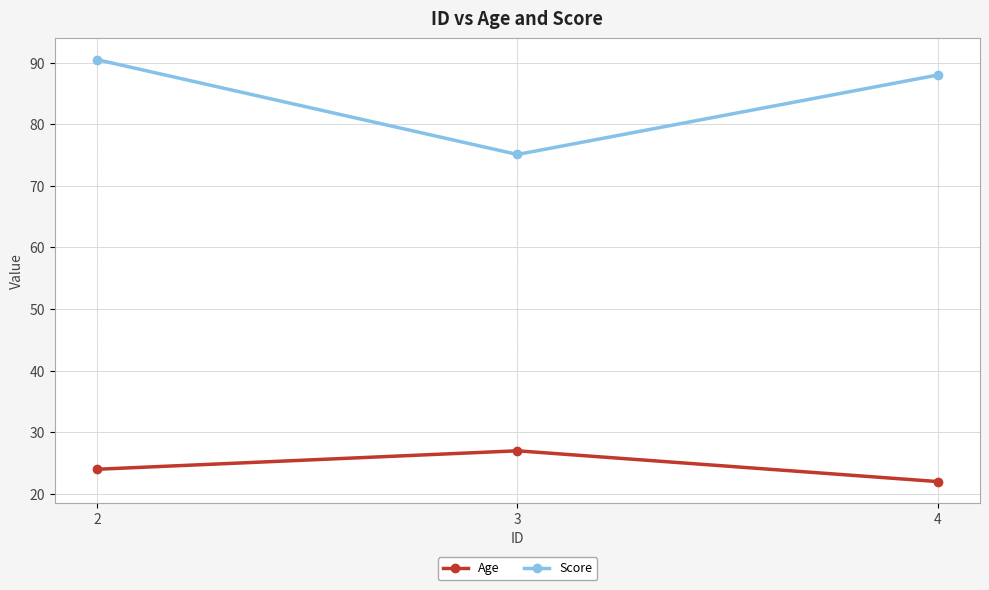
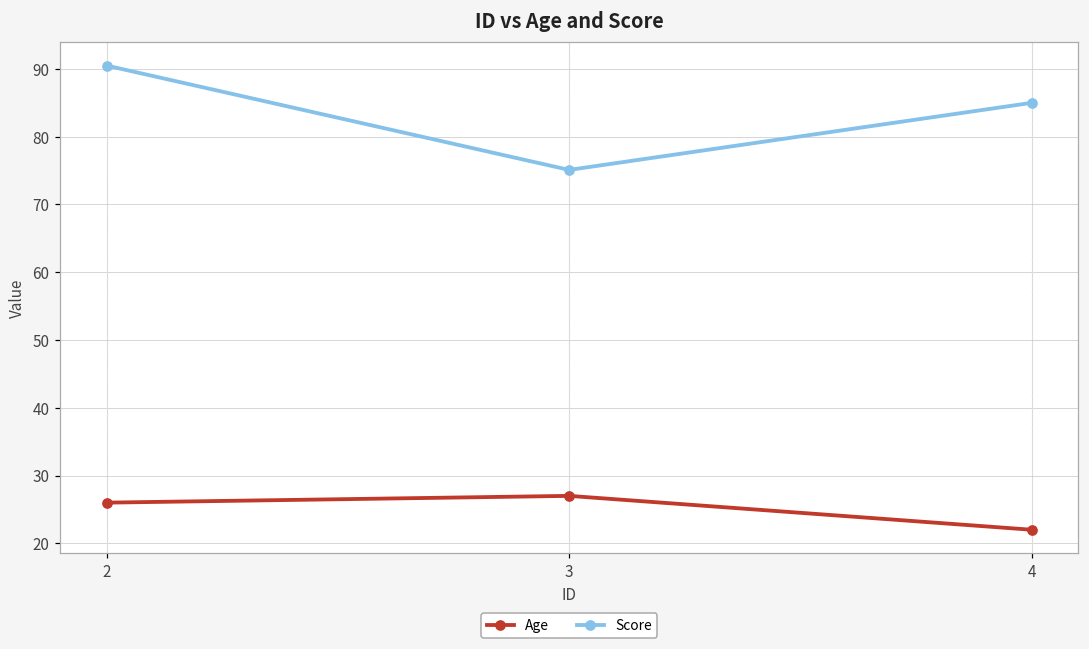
Age, 2: 24 -> 26
Score, 4: 88 -> 85
